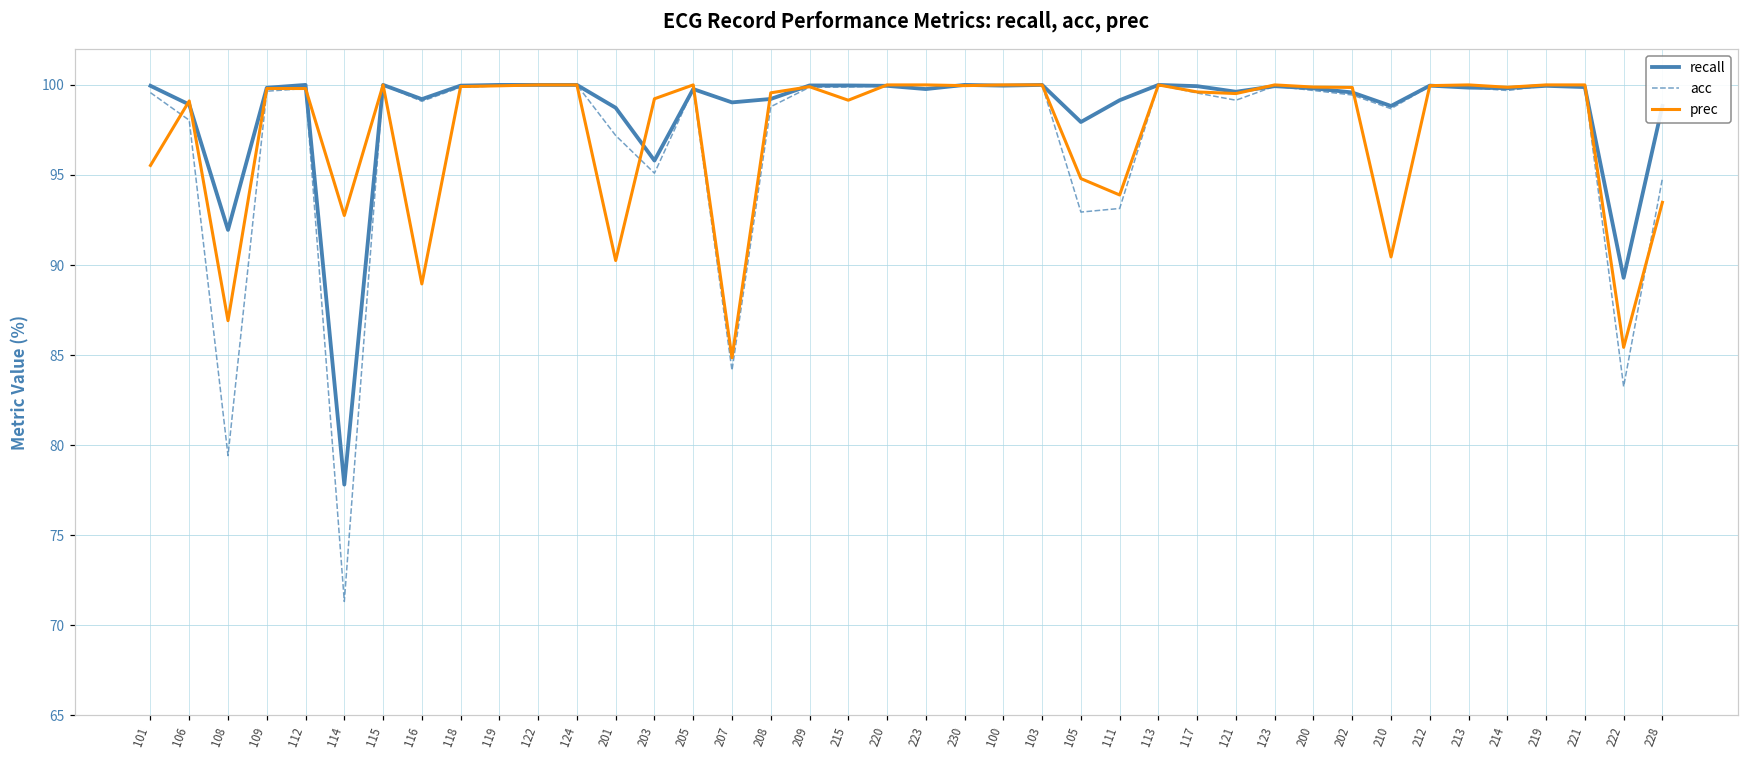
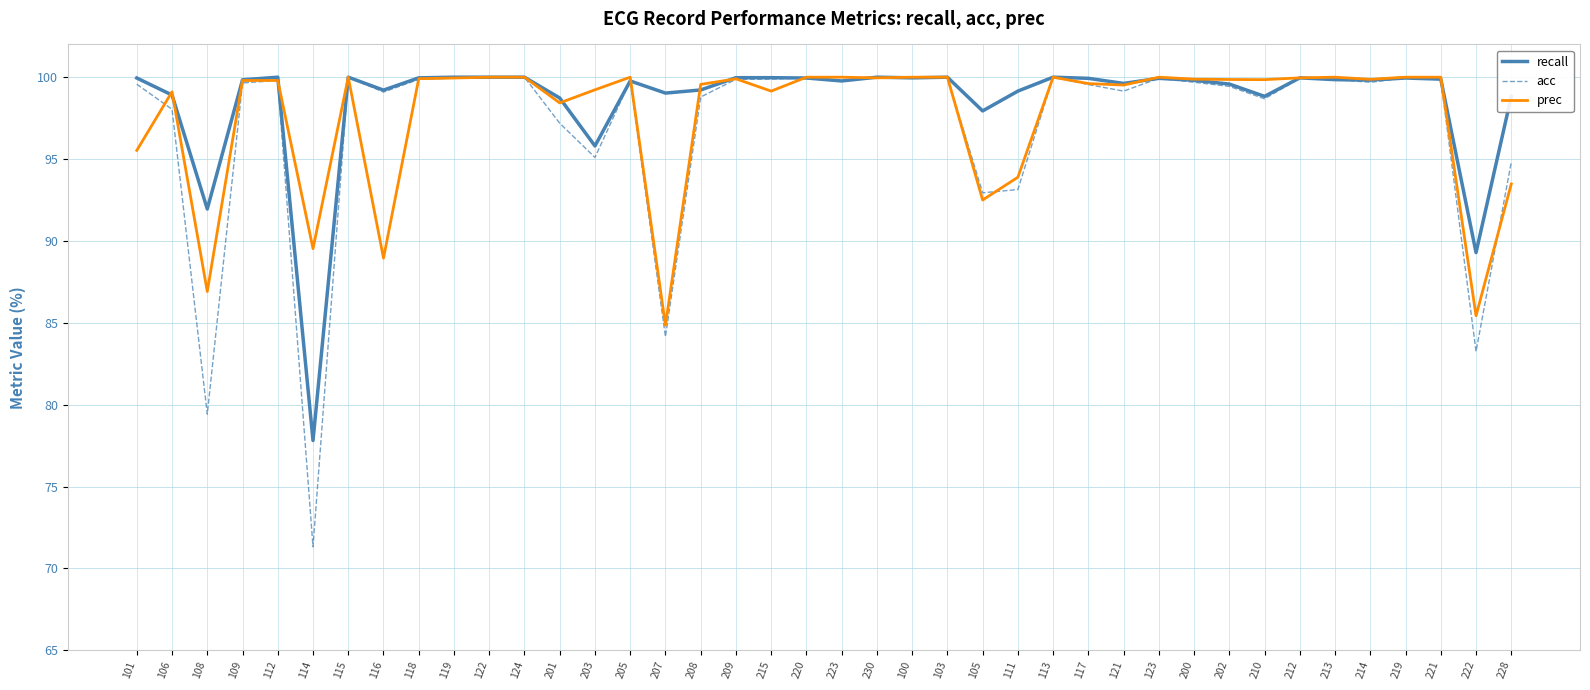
prec, 114: 92.8 -> 89.5
prec, 201: 90.3 -> 98.4
prec, 105: 94.8 -> 92.5
prec, 210: 90.5 -> 99.9
